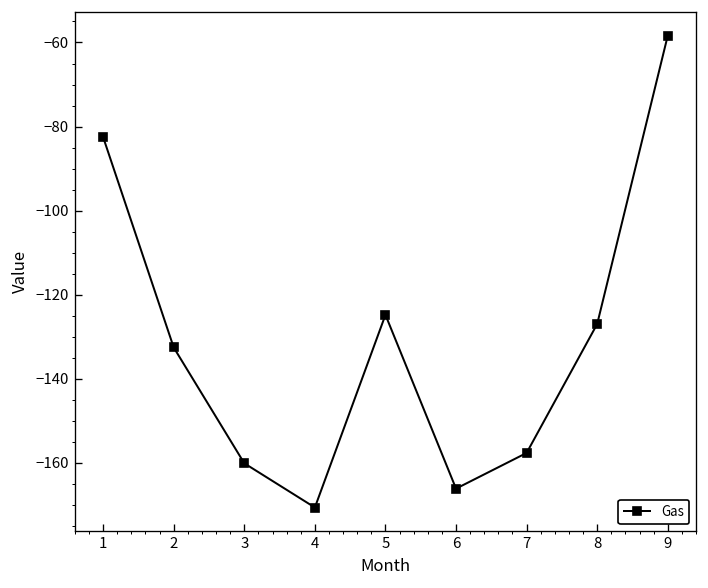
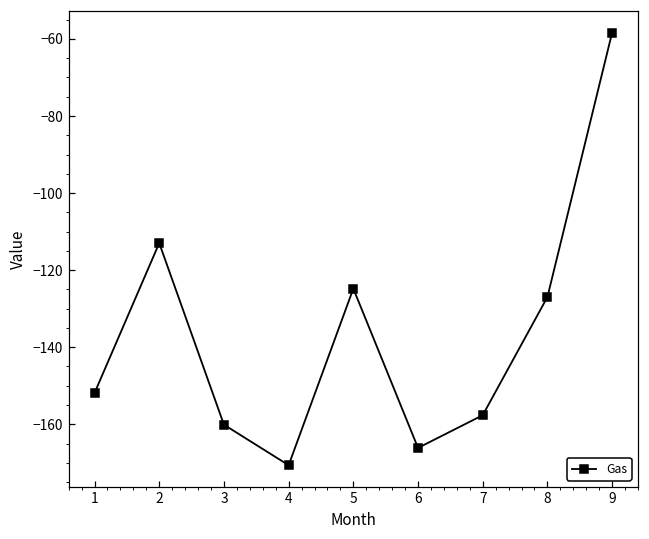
1: -83 -> -152
2: -133 -> -113
